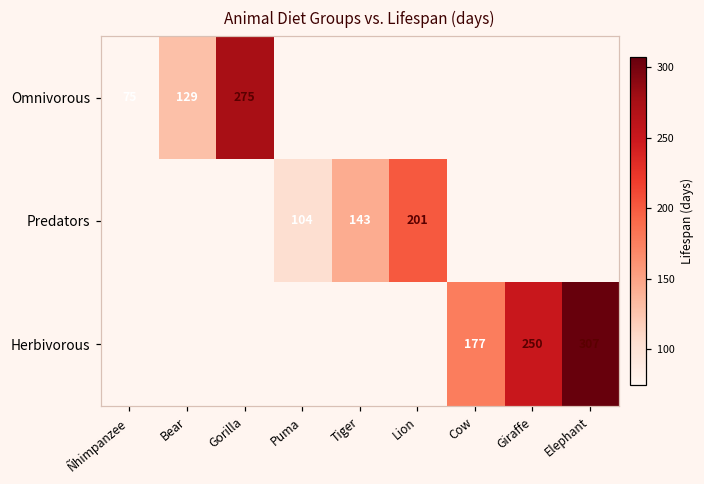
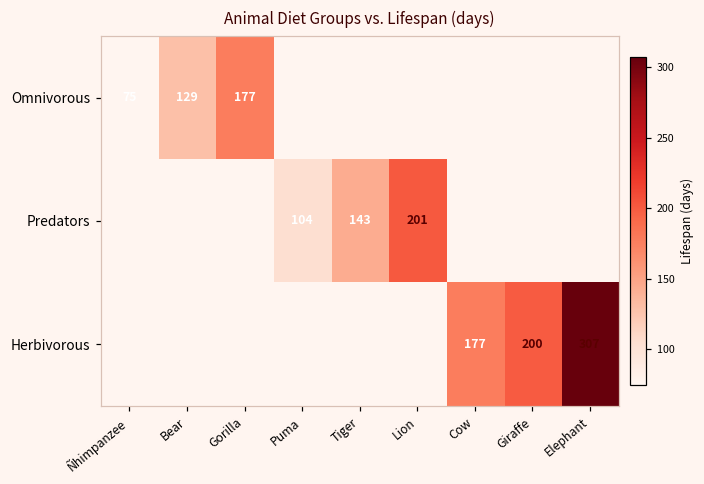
Omnivorous, Gorilla: 275 -> 177
Herbivorous, Giraffe: 250 -> 200
